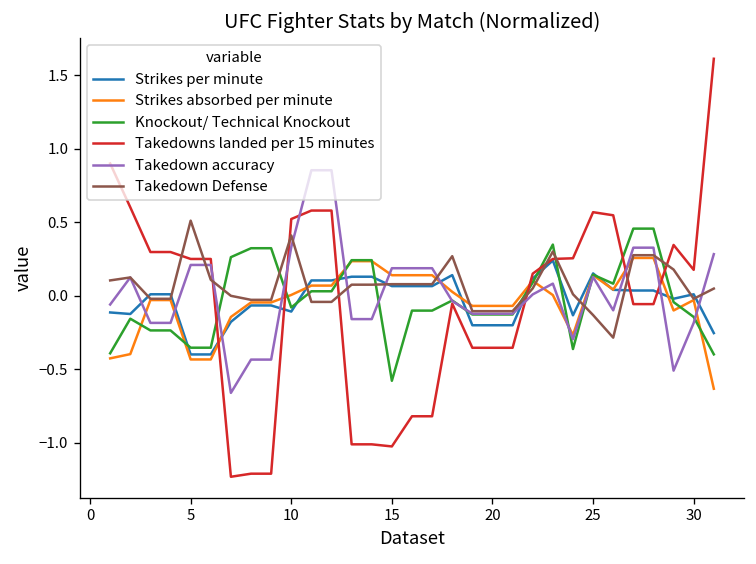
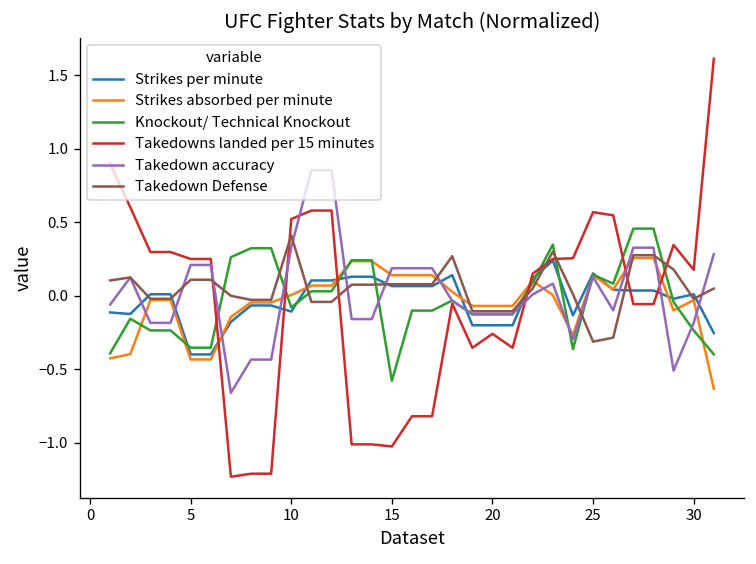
Takedown Defense, 5: 0.51 -> 0.11
Takedowns landed per 15 minutes, 20: -0.35 -> -0.26
Takedown Defense, 25: -0.13 -> -0.31
Knockout/ Technical Knockout, 30: -0.14 -> -0.24
